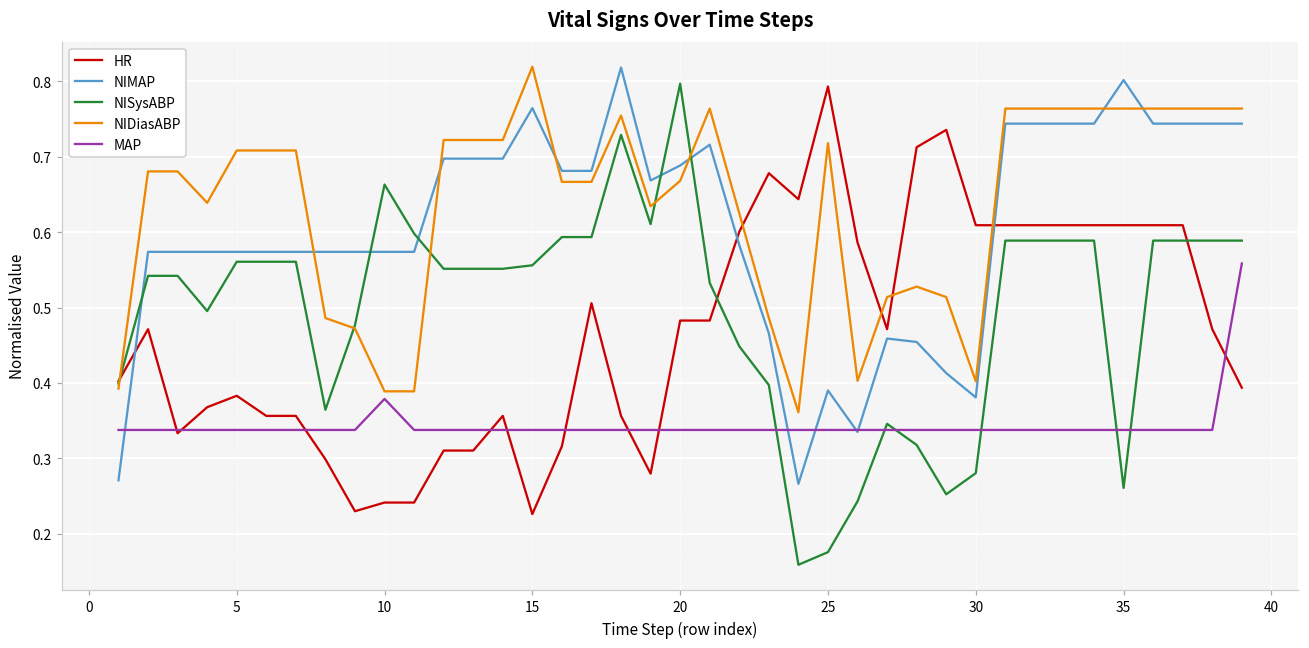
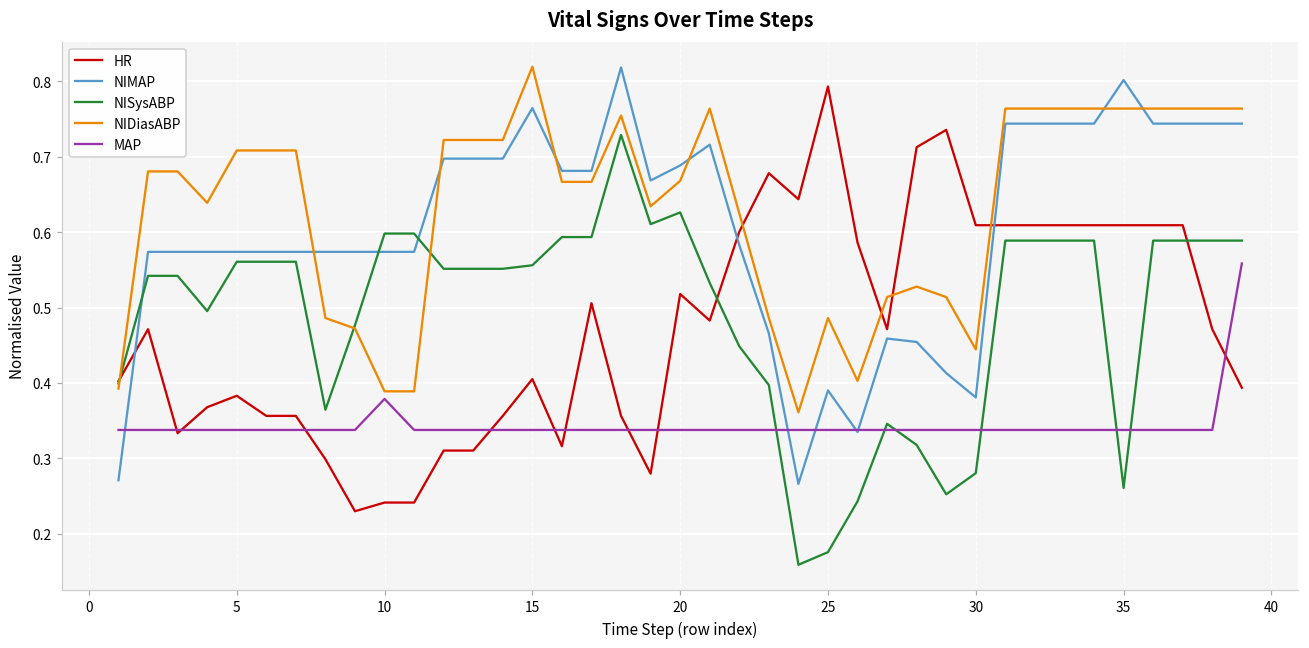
NISysABP, 10: 0.66 -> 0.60
HR, 15: 0.23 -> 0.41
HR, 20: 0.48 -> 0.52
NISysABP, 20: 0.80 -> 0.63
NIDiasABP, 25: 0.72 -> 0.49
NIDiasABP, 30: 0.40 -> 0.44
